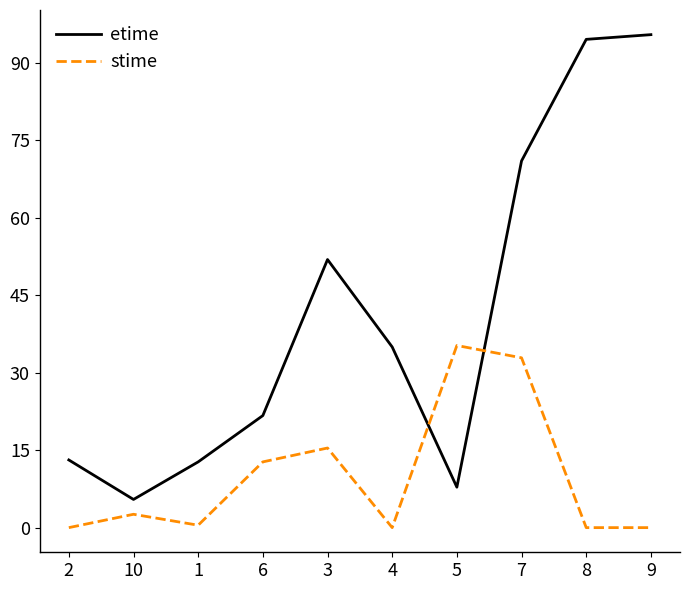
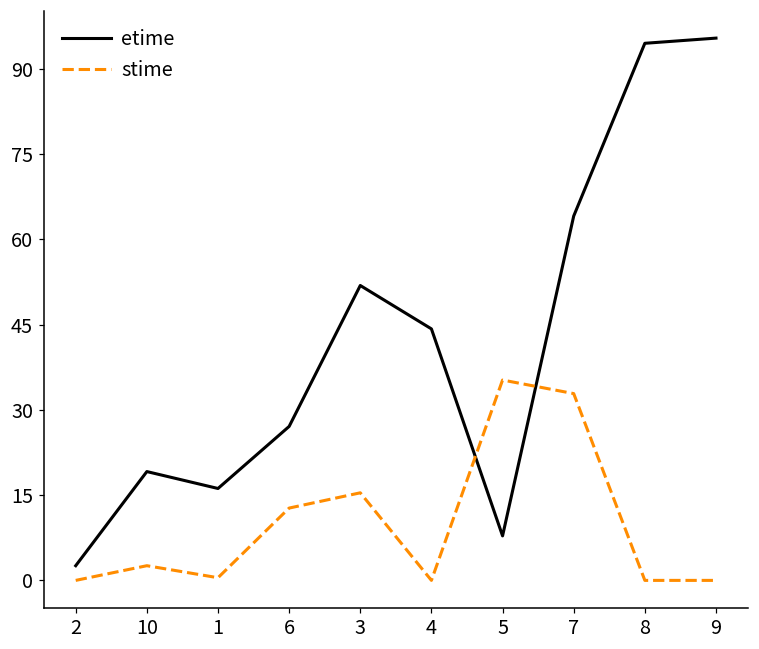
etime, 2: 13 -> 3
etime, 10: 5 -> 19
etime, 1: 13 -> 16
etime, 6: 22 -> 27
etime, 4: 35 -> 44
etime, 7: 71 -> 64
